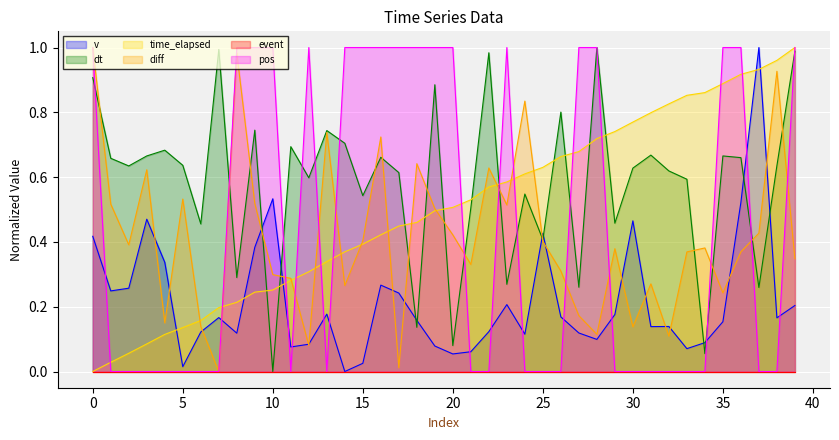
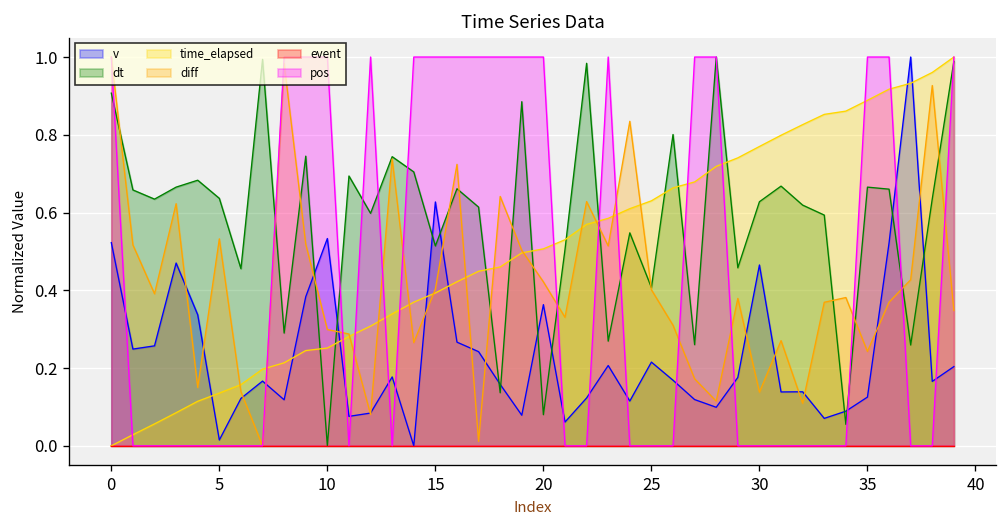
v, 0: 0.42 -> 0.52
v, 15: 0.03 -> 0.63
dt, 15: 0.54 -> 0.51
v, 20: 0.05 -> 0.36
v, 25: 0.43 -> 0.22
v, 35: 0.15 -> 0.13
